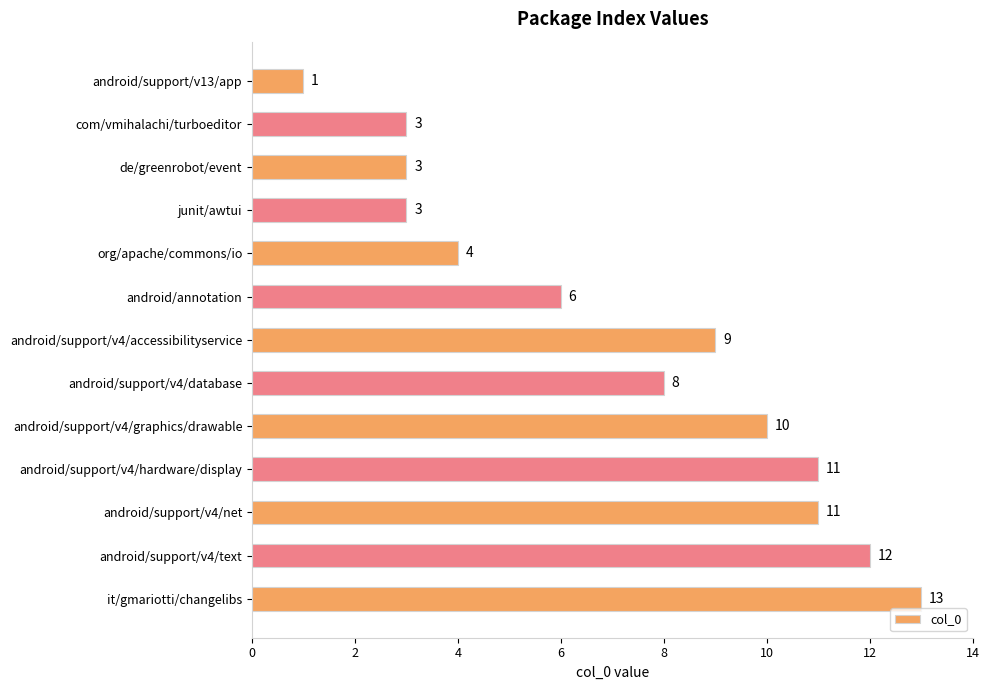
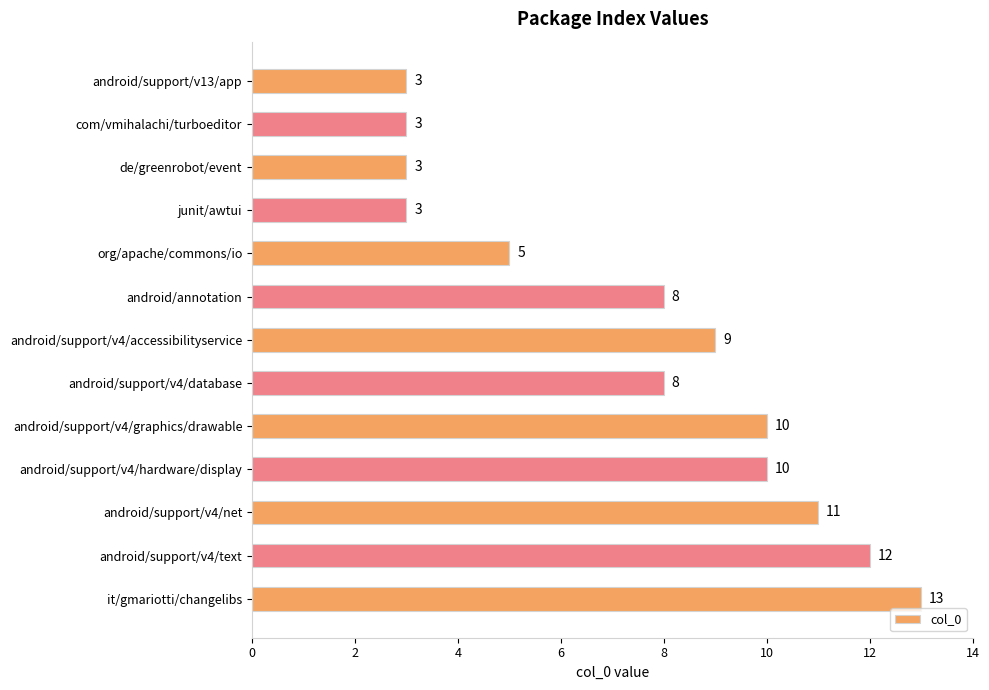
android/support/v13/app: 1 -> 3
org/apache/commons/io: 4 -> 5
android/annotation: 6 -> 8
android/support/v4/hardware/display: 11 -> 10
